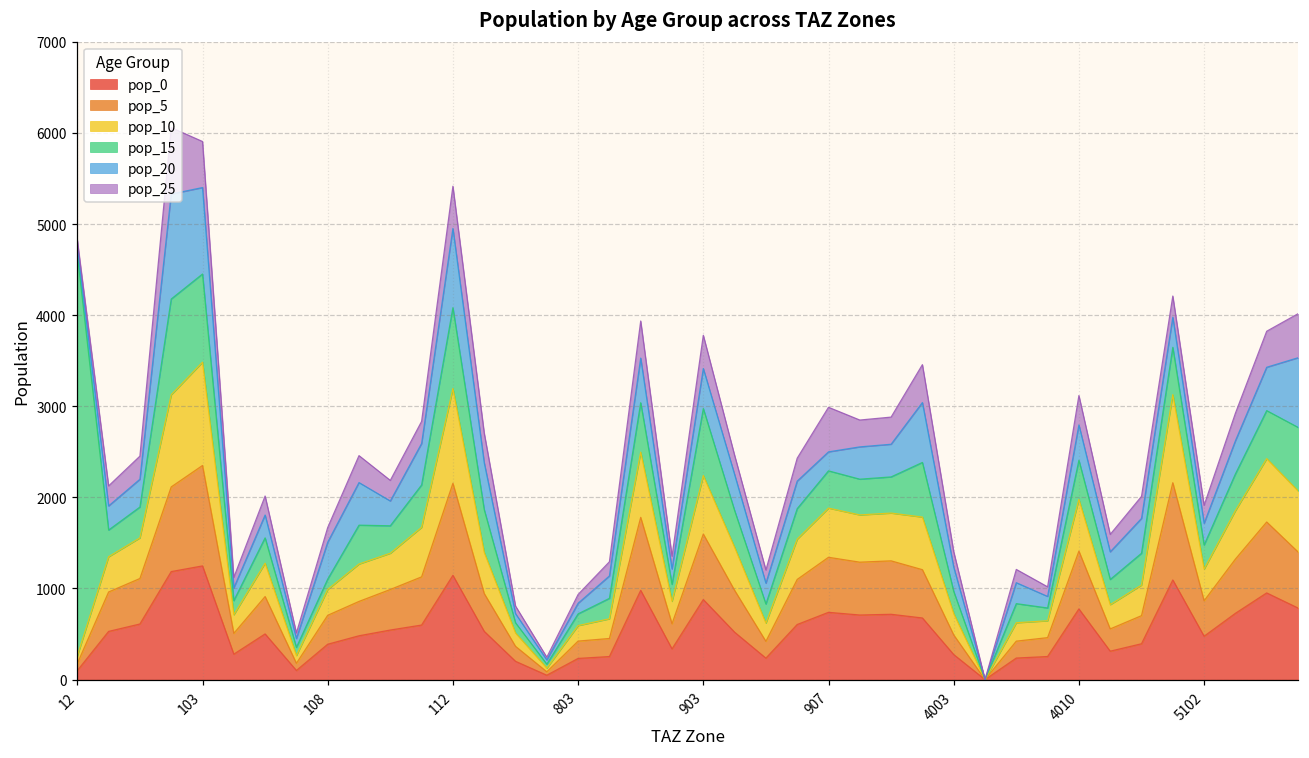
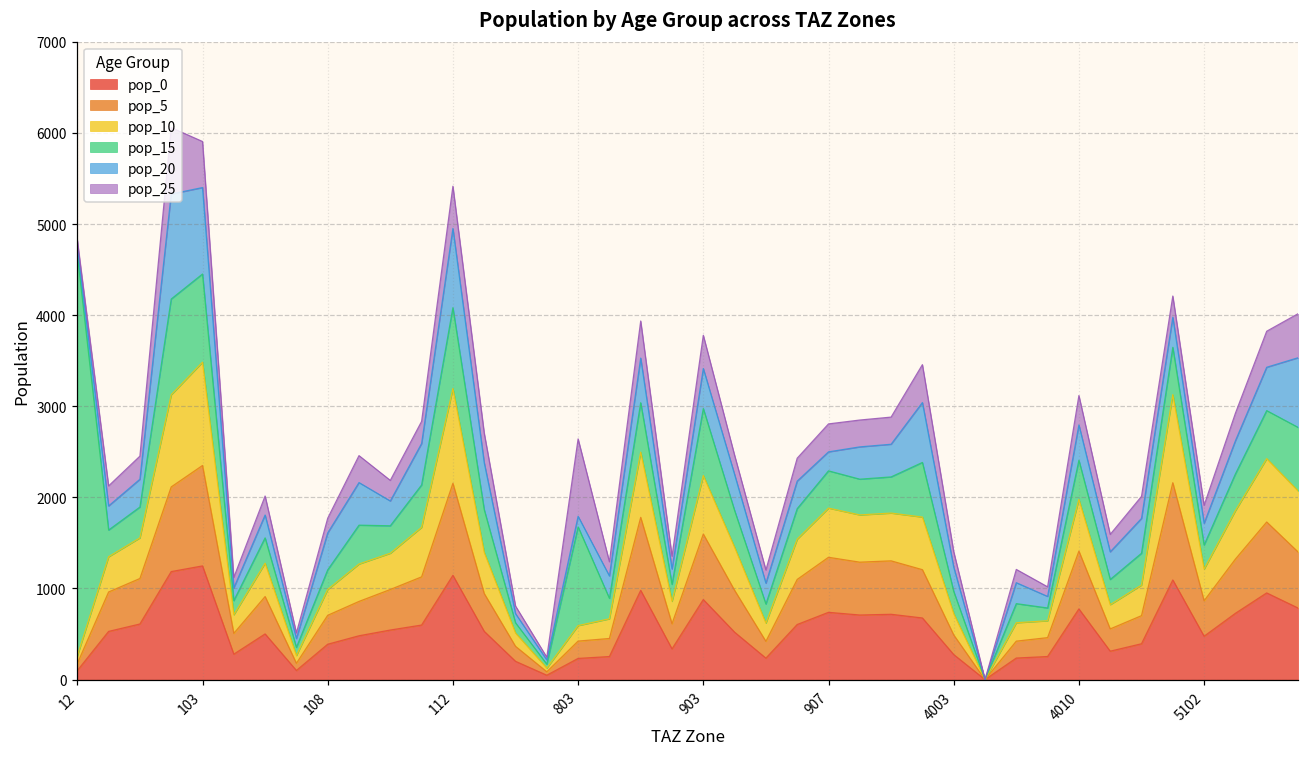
pop_15, 108: 100 -> 200
pop_15, 803: 100 -> 1100
pop_25, 803: 100 -> 800
pop_25, 907: 500 -> 300
